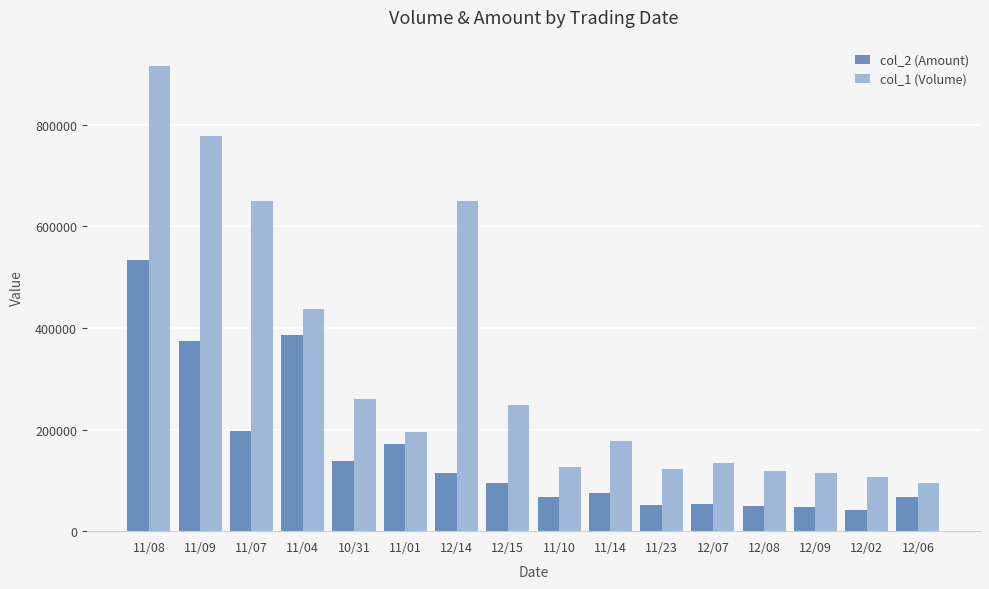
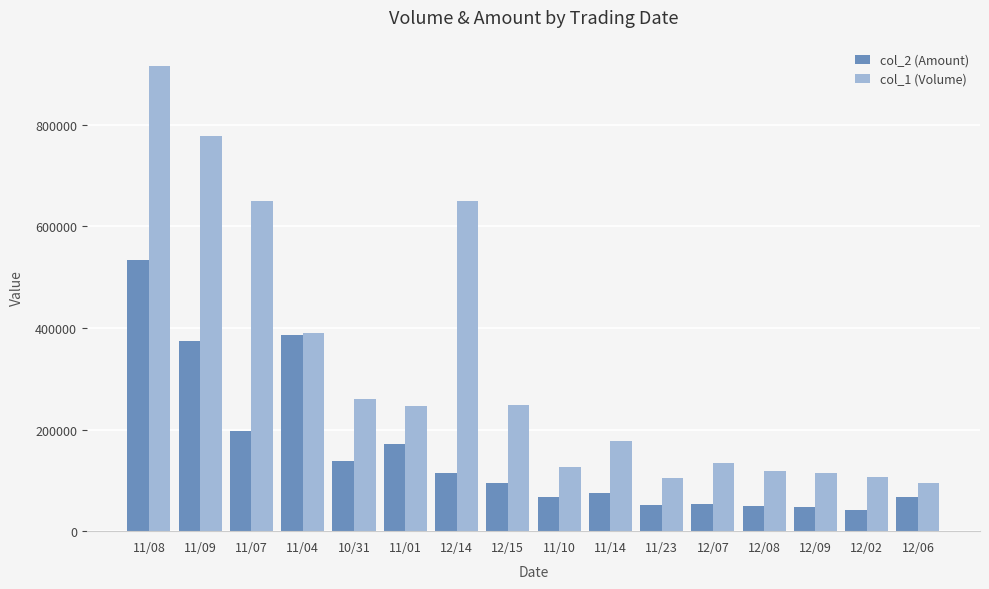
col_1 (Volume), 11/04: 440000 -> 390000
col_1 (Volume), 11/01: 200000 -> 250000
col_1 (Volume), 11/23: 120000 -> 100000
